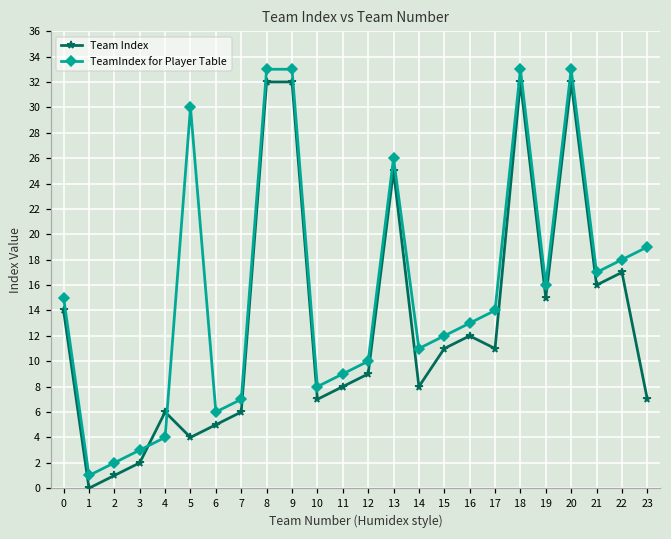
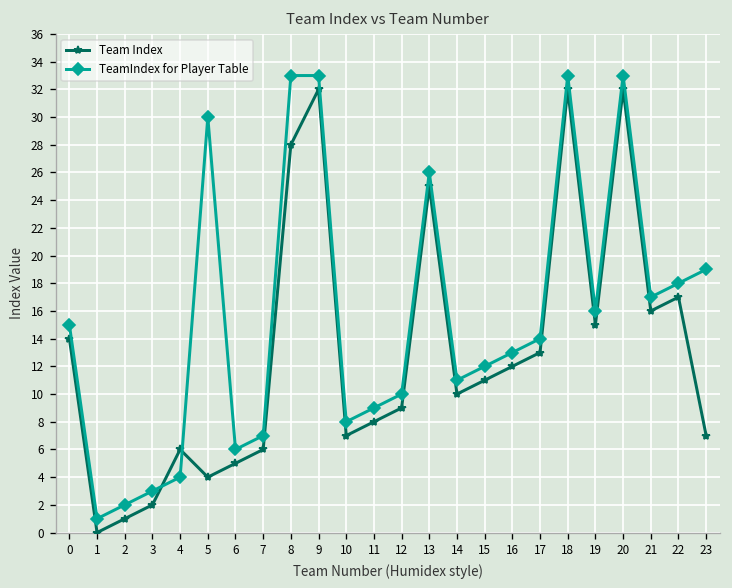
Team Index, 8: 32 -> 28
Team Index, 14: 8 -> 10
Team Index, 17: 11 -> 13
